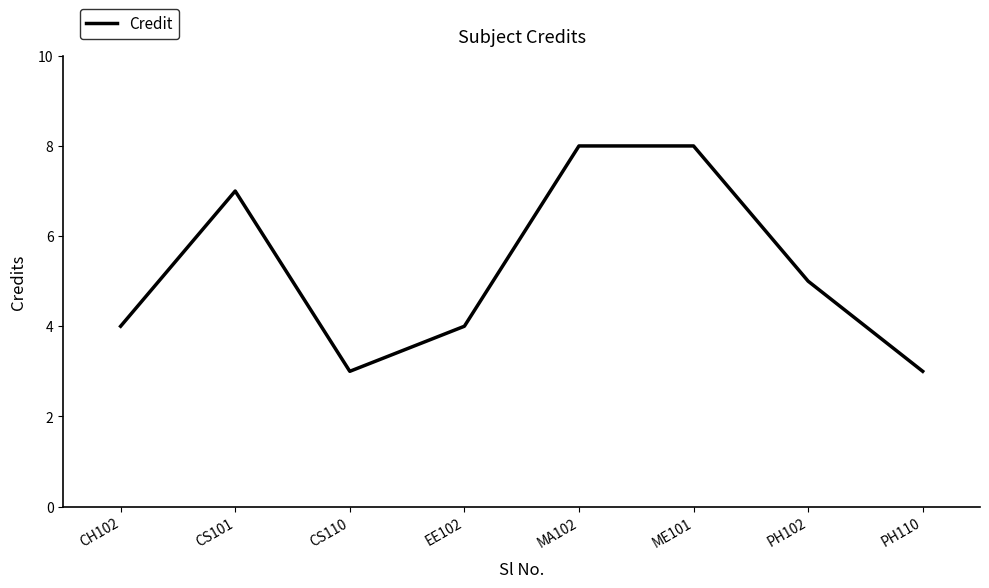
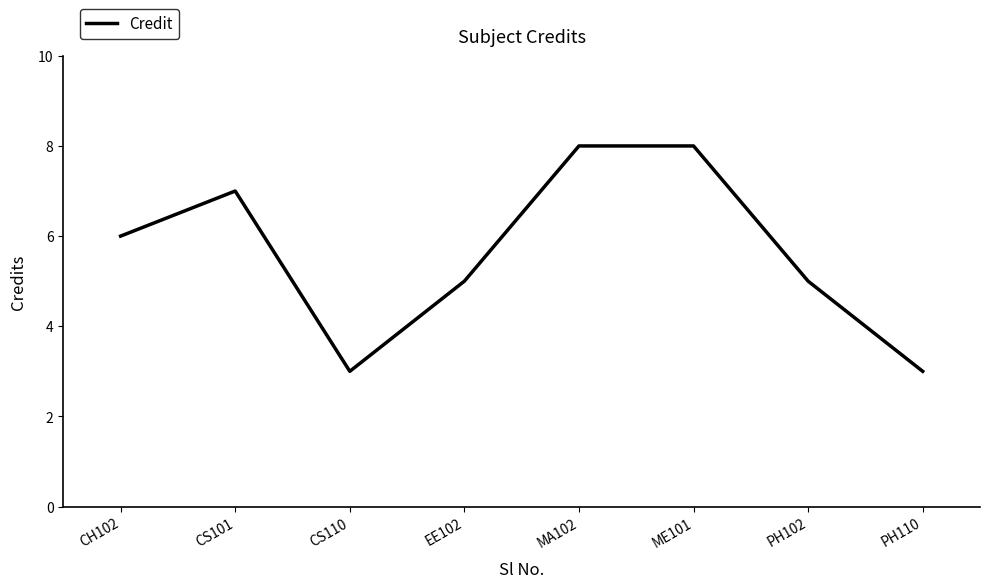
CH102: 4 -> 6
EE102: 4 -> 5
